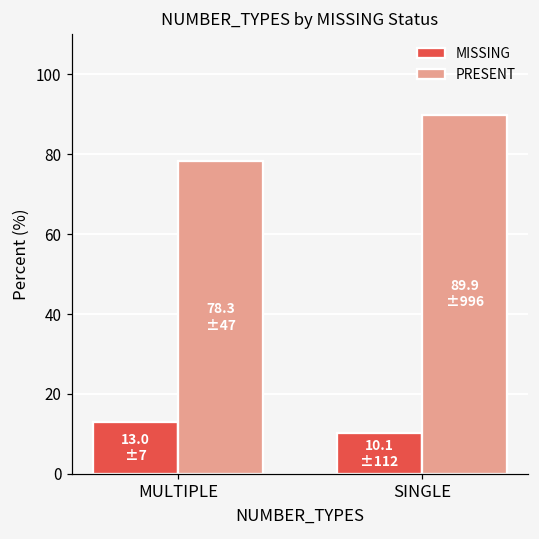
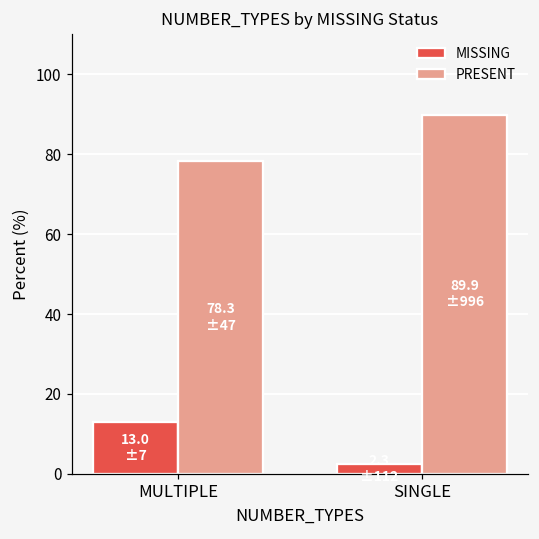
MISSING, SINGLE: 10 -> 2
